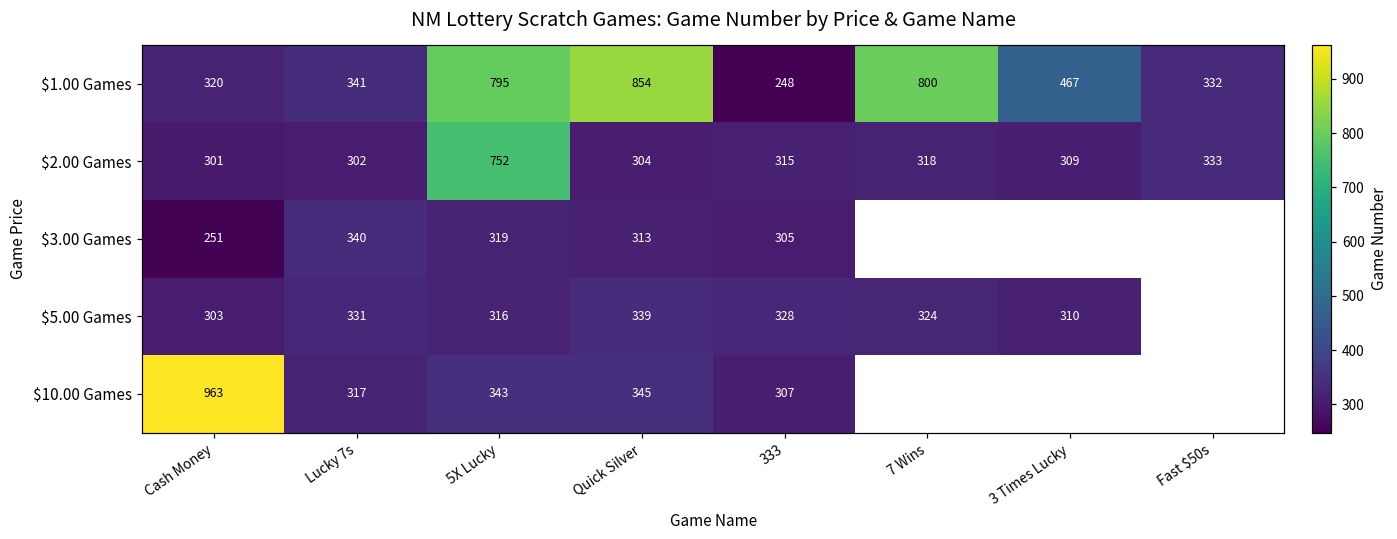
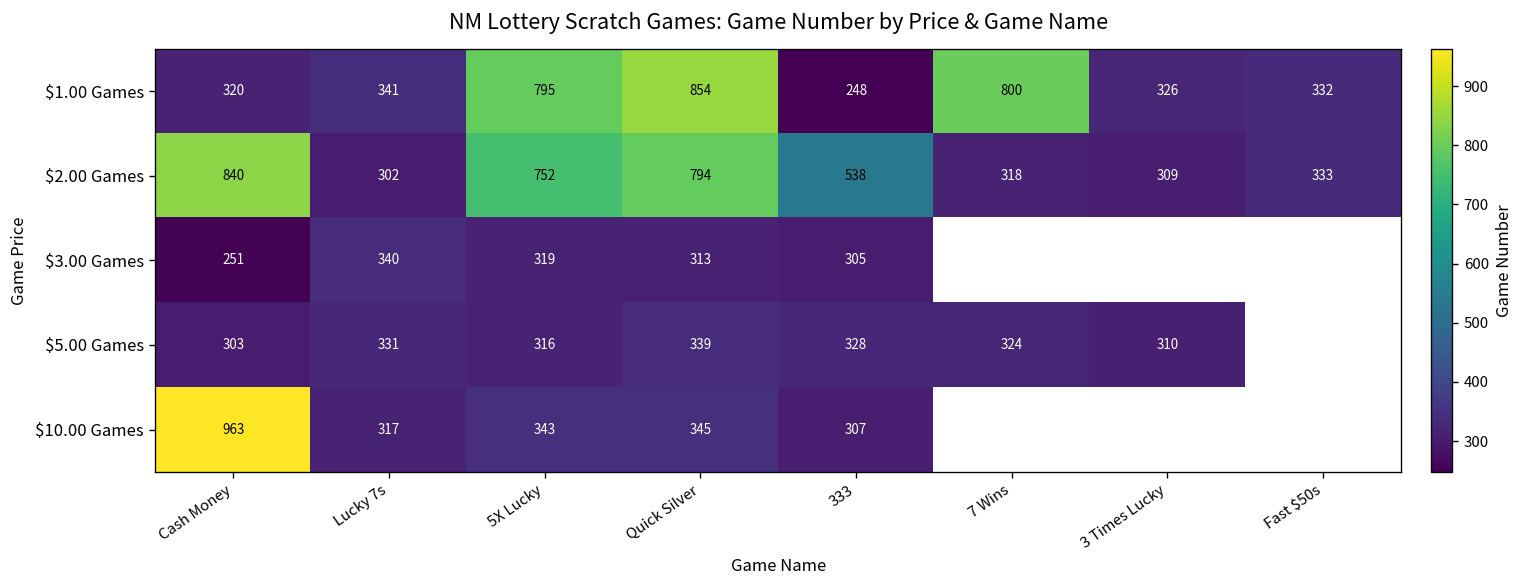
$1.00 Games, 3 Times Lucky: 467 -> 326
$2.00 Games, Cash Money: 301 -> 840
$2.00 Games, Quick Silver: 304 -> 794
$2.00 Games, 333: 315 -> 538
